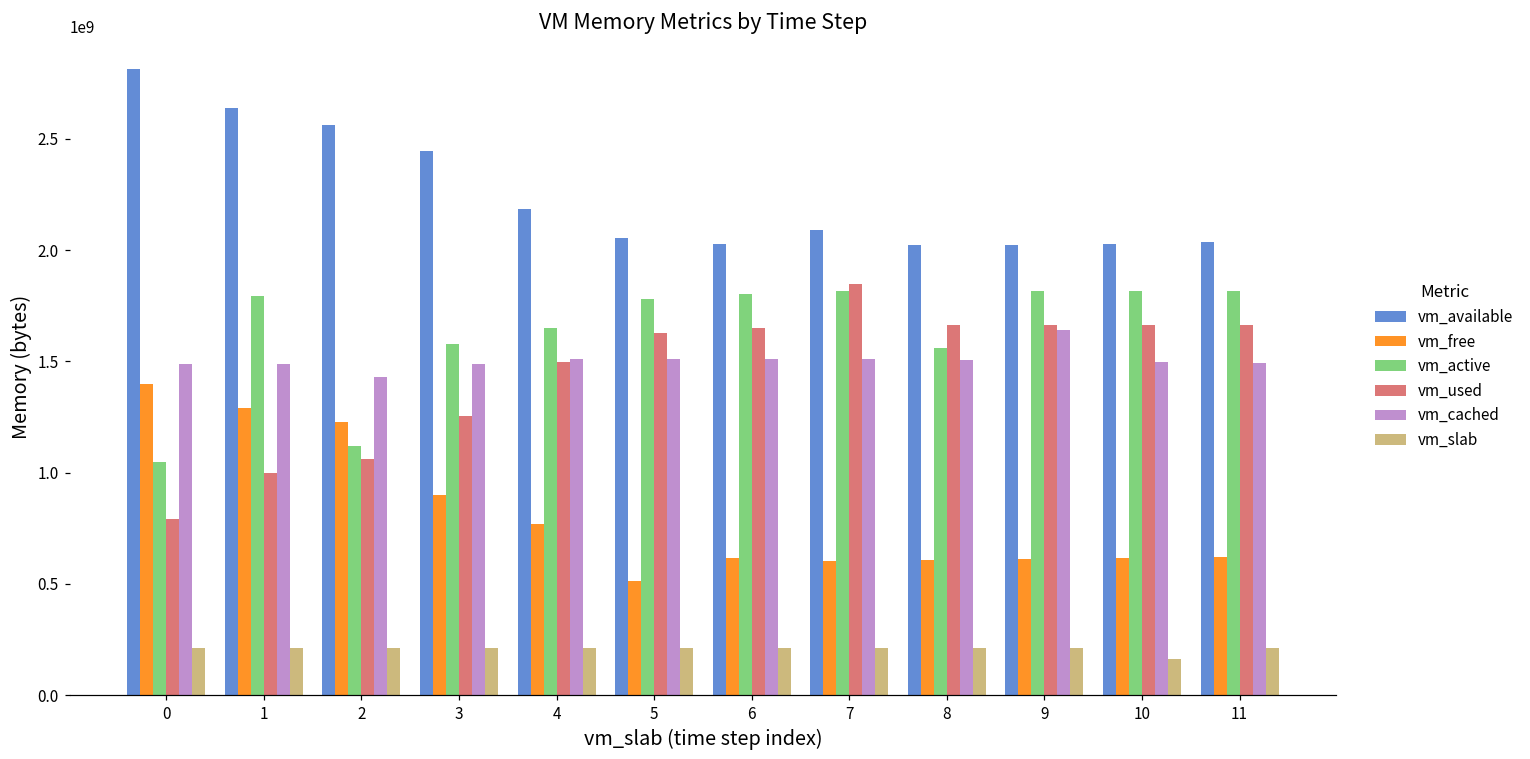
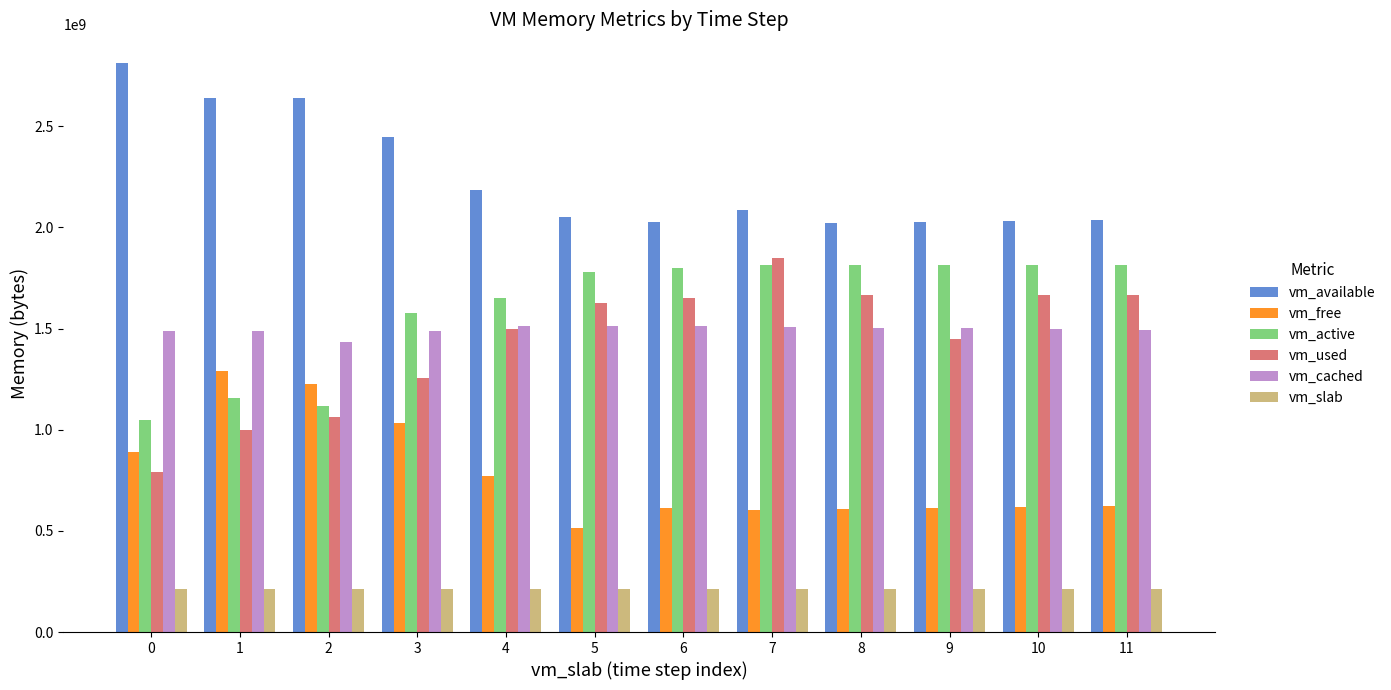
vm_free, 0: 1400000000 -> 890000000
vm_active, 1: 1800000000 -> 1150000000
vm_available, 2: 2560000000 -> 2640000000
vm_free, 3: 900000000 -> 1030000000
vm_active, 8: 1560000000 -> 1810000000
vm_used, 9: 1660000000 -> 1450000000
vm_cached, 9: 1640000000 -> 1500000000
vm_slab, 10: 160000000 -> 210000000
